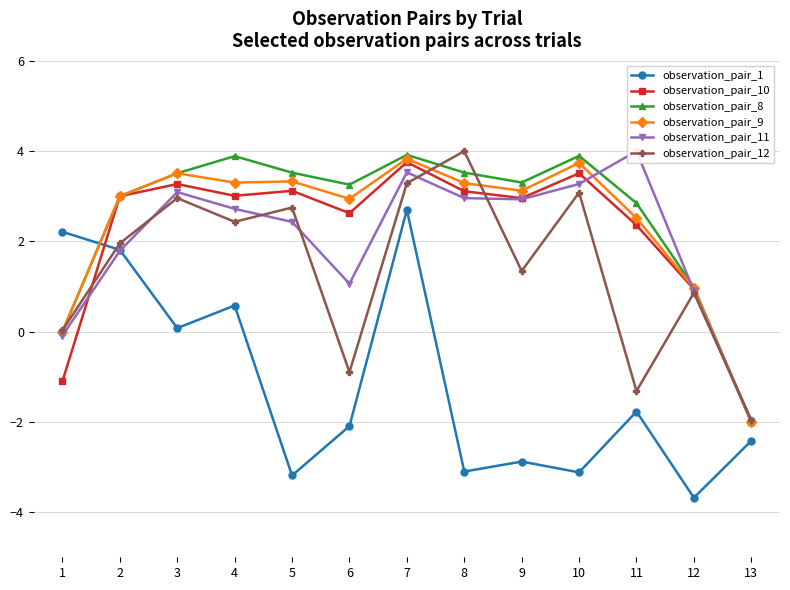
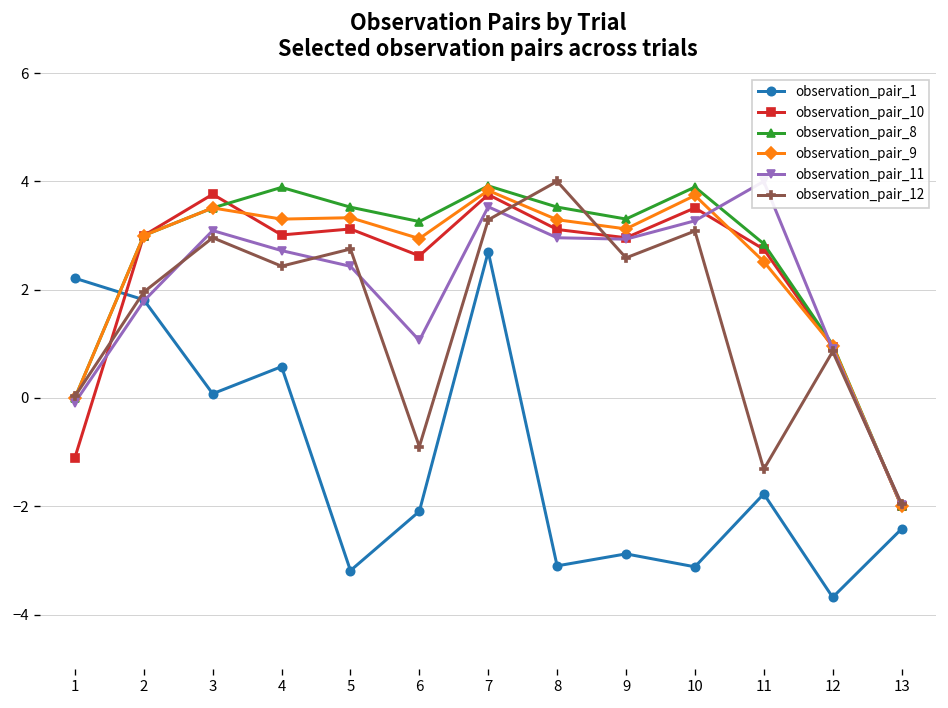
observation_pair_10, 3: 3.3 -> 3.8
observation_pair_12, 9: 1.3 -> 2.6
observation_pair_10, 11: 2.4 -> 2.7
